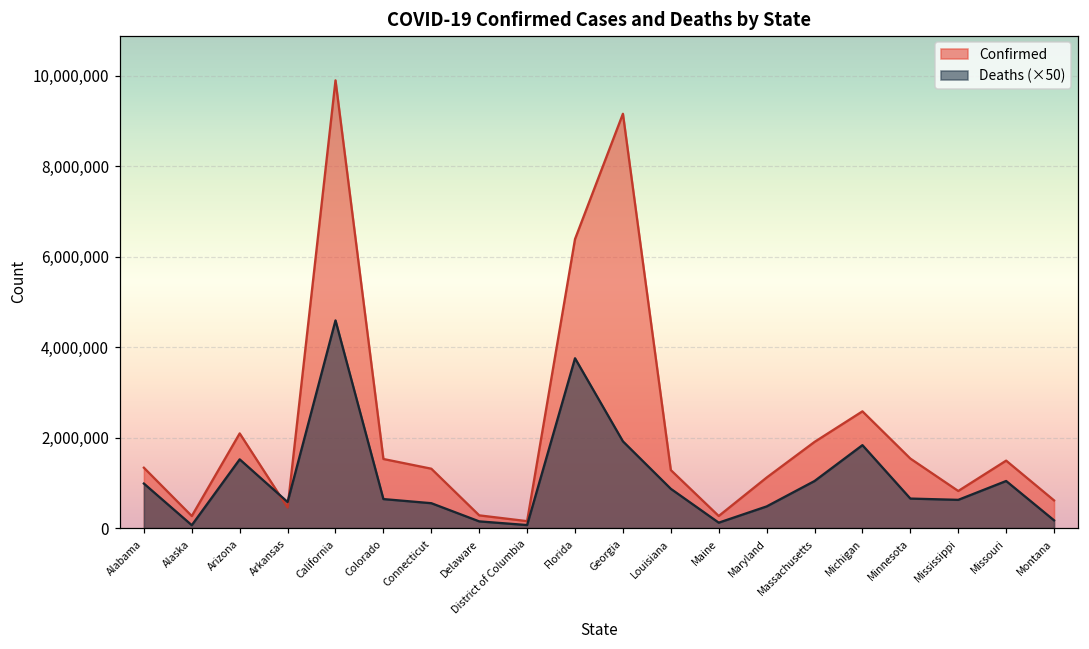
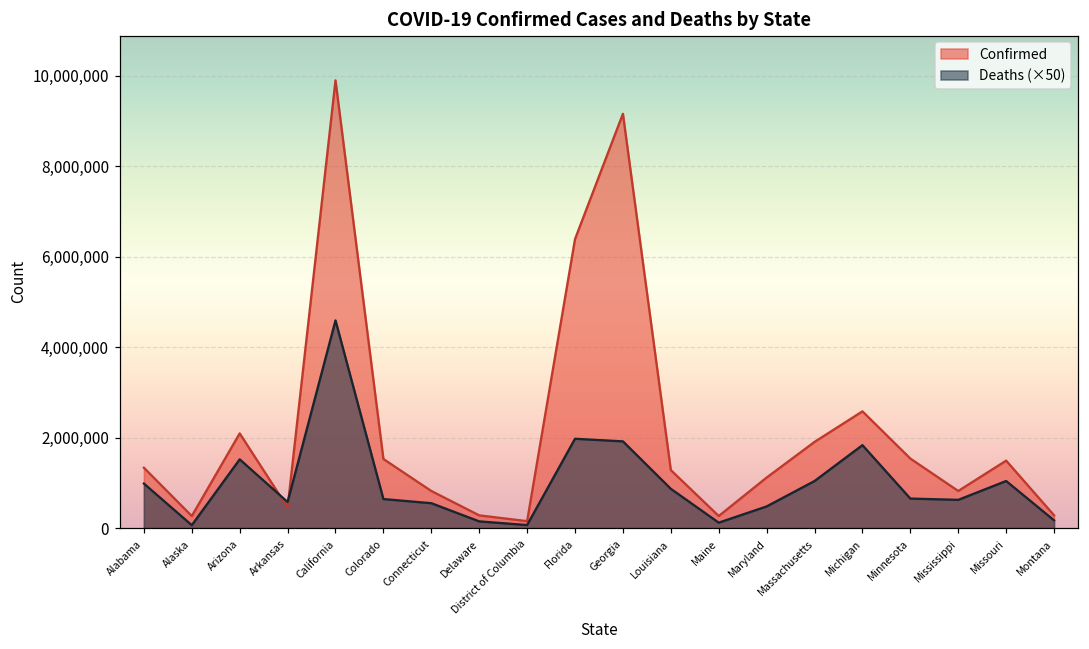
Confirmed, Connecticut: 1,300,000 -> 800,000
Deaths (×50), Florida: 3,800,000 -> 2,000,000
Confirmed, Montana: 600,000 -> 300,000
